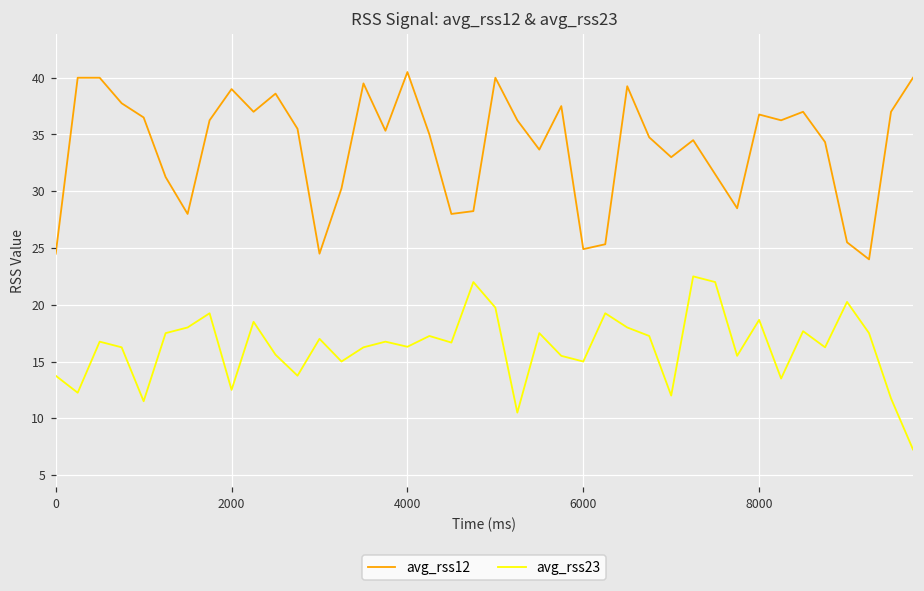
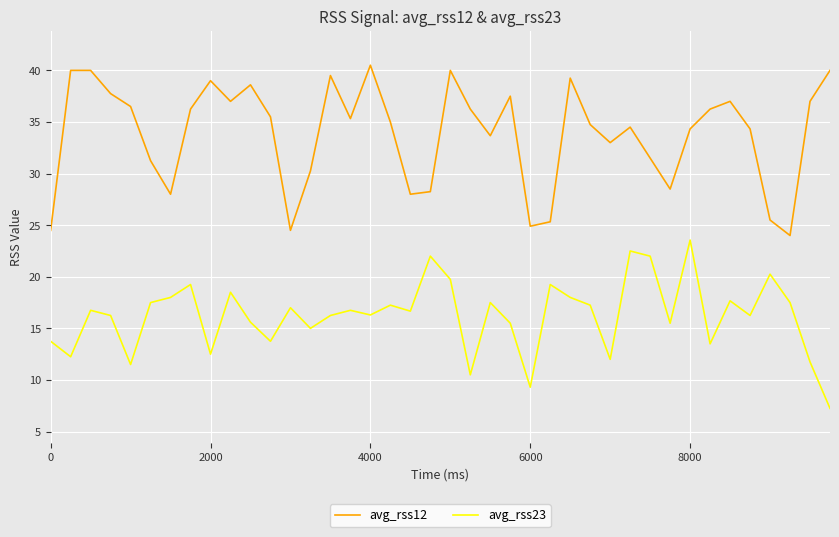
avg_rss23, 6000: 15.0 -> 9.3
avg_rss12, 8000: 36.8 -> 34.3
avg_rss23, 8000: 18.7 -> 23.6
